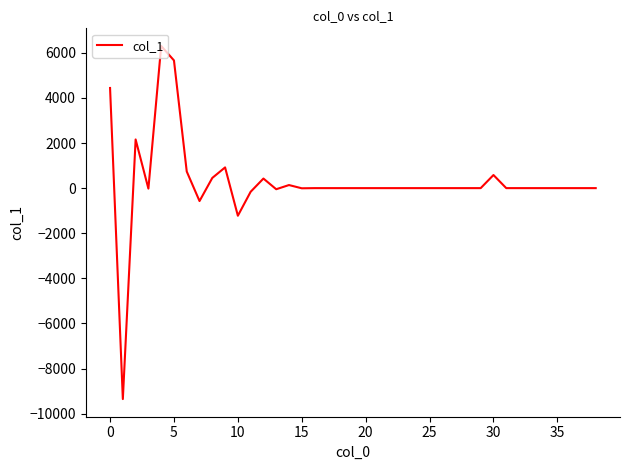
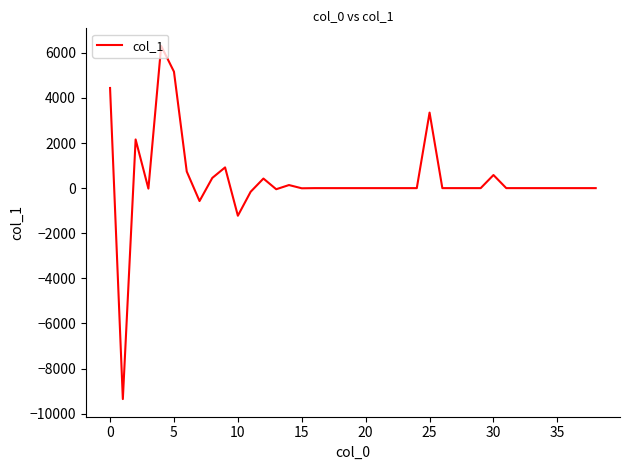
5: 5700 -> 5200
25: 0 -> 3300
